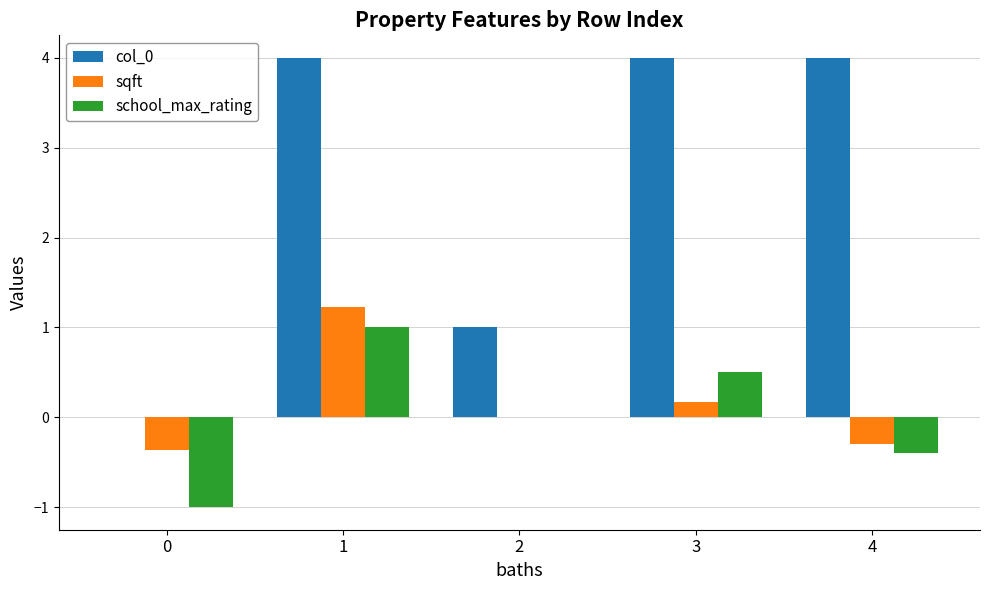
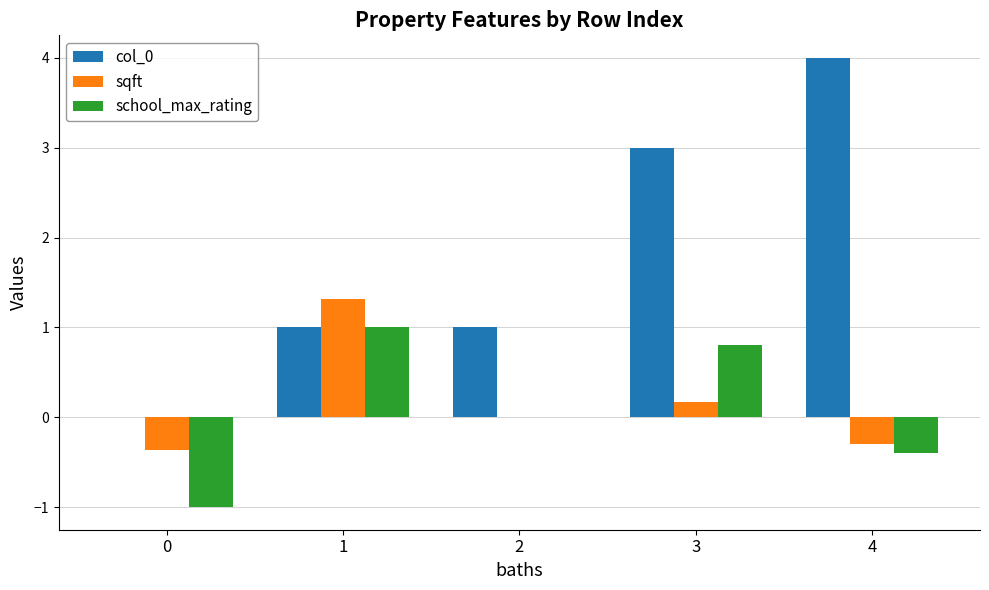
col_0, 1: 4 -> 1
sqft, 1: 1.2 -> 1.3
col_0, 3: 4 -> 3
school_max_rating, 3: 0.5 -> 0.8
